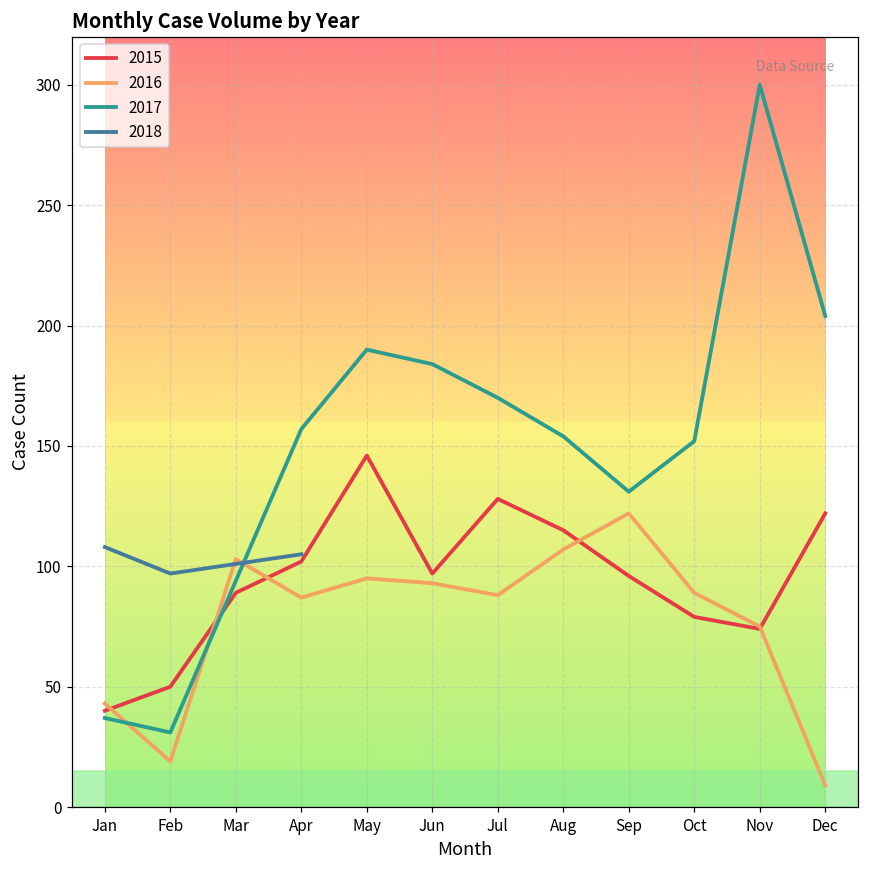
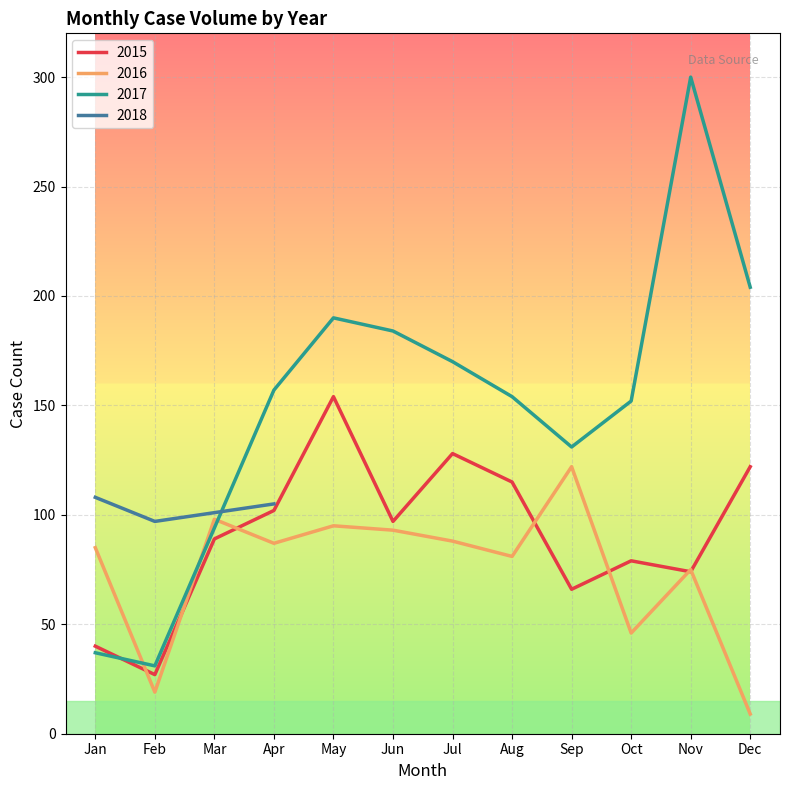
2016, Jan: 43 -> 85
2015, Feb: 50 -> 27
2016, Mar: 103 -> 98
2015, May: 146 -> 154
2016, Aug: 107 -> 81
2015, Sep: 96 -> 66
2016, Oct: 89 -> 46
